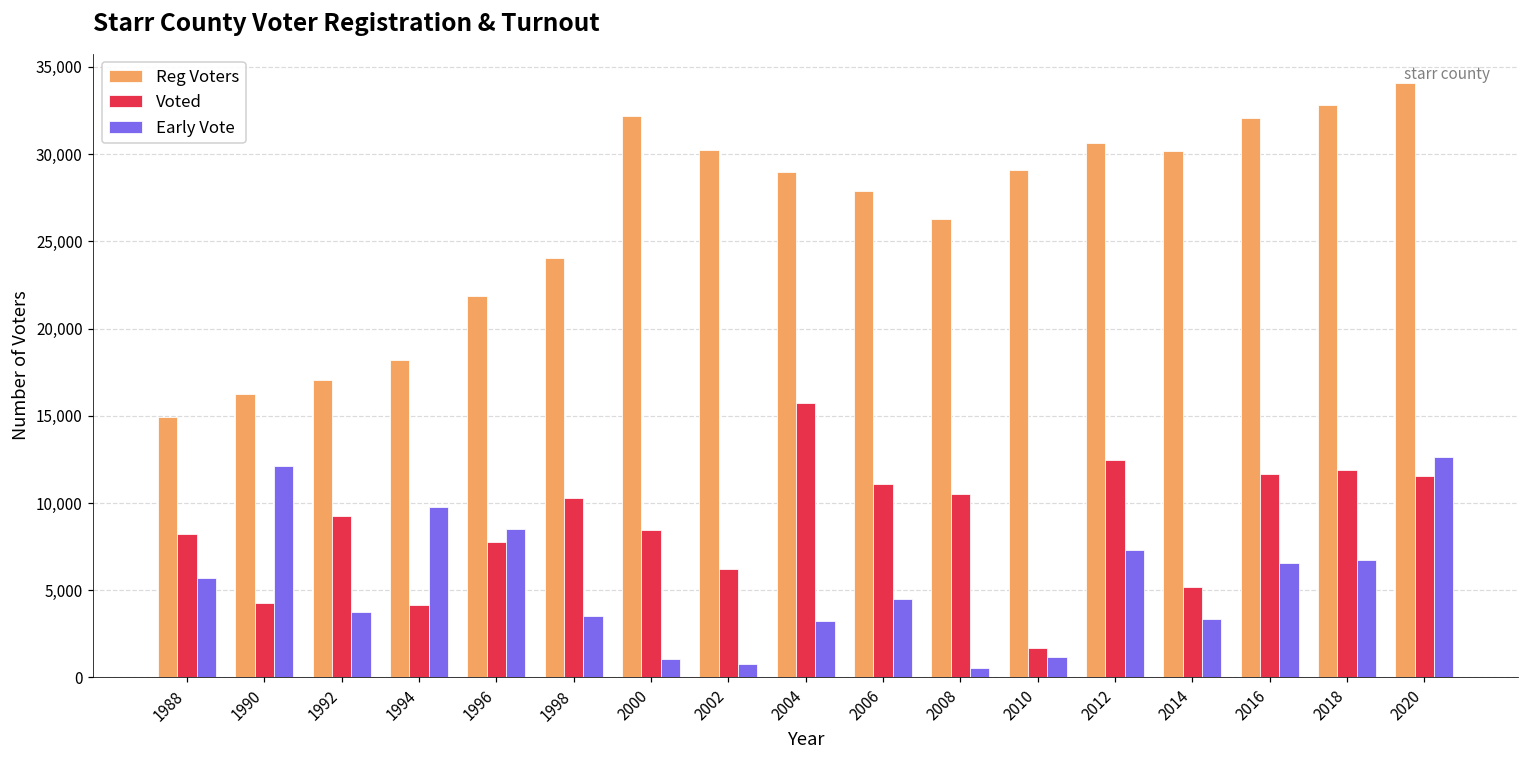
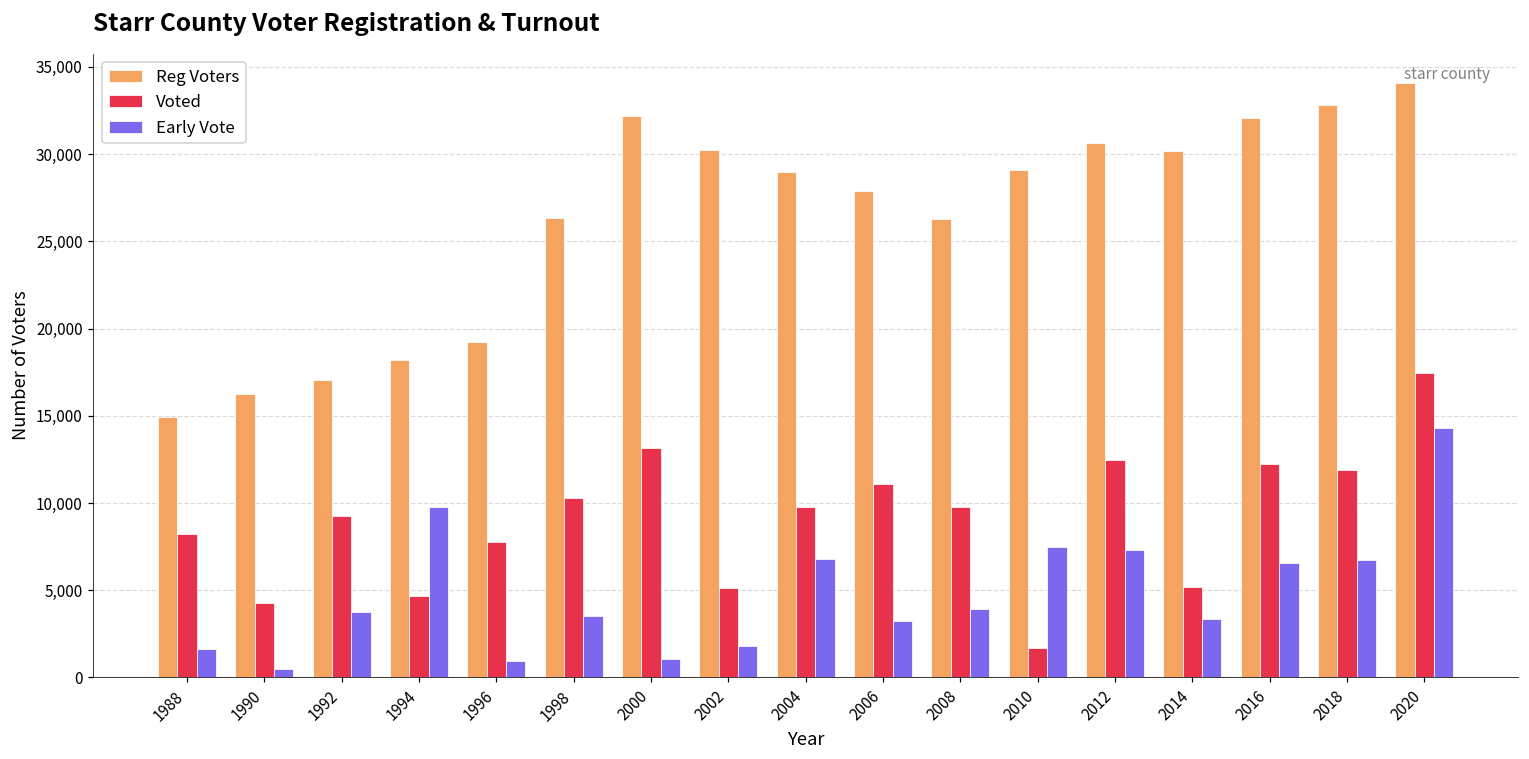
Early Vote, 1988: 5,700 -> 1,600
Early Vote, 1990: 12,100 -> 500
Voted, 1994: 4,200 -> 4,700
Reg Voters, 1996: 21,800 -> 19,200
Early Vote, 1996: 8,500 -> 1,000
Reg Voters, 1998: 24,000 -> 26,300
Voted, 2000: 8,500 -> 13,100
Voted, 2002: 6,200 -> 5,100
Early Vote, 2002: 800 -> 1,800
Voted, 2004: 15,700 -> 9,800
Early Vote, 2004: 3,200 -> 6,800
Early Vote, 2006: 4,500 -> 3,200
Voted, 2008: 10,500 -> 9,800
Early Vote, 2008: 600 -> 3,900
Early Vote, 2010: 1,200 -> 7,500
Voted, 2016: 11,700 -> 12,200
Voted, 2020: 11,600 -> 17,500
Early Vote, 2020: 12,700 -> 14,300
